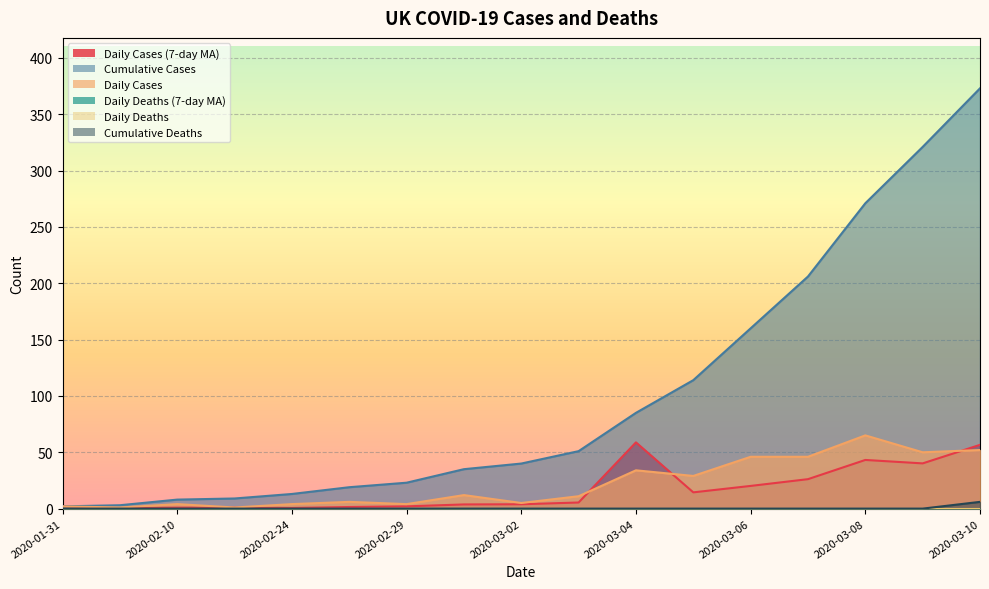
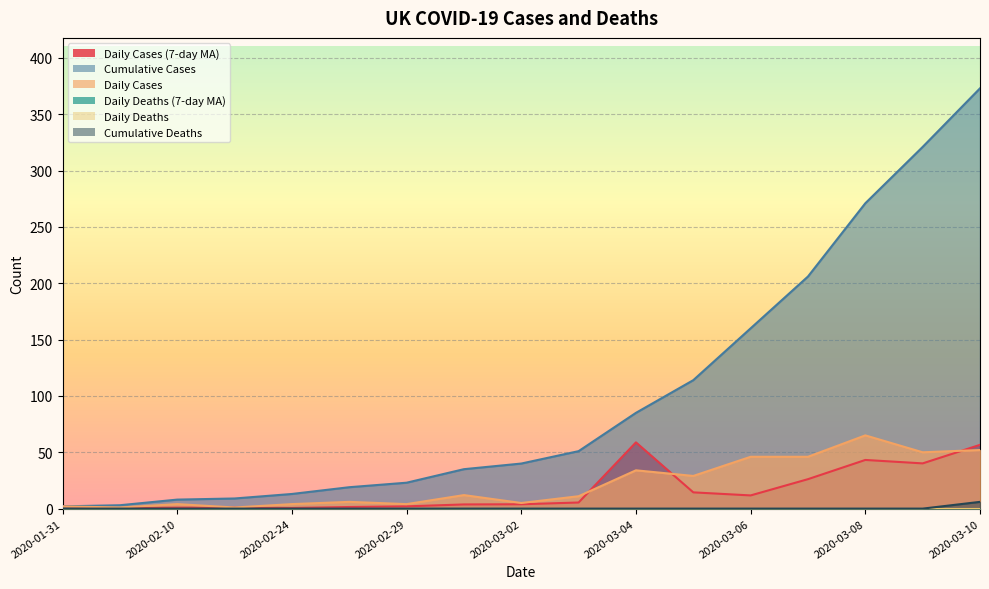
Daily Cases (7-day MA), 2020-03-06: 20 -> 12
